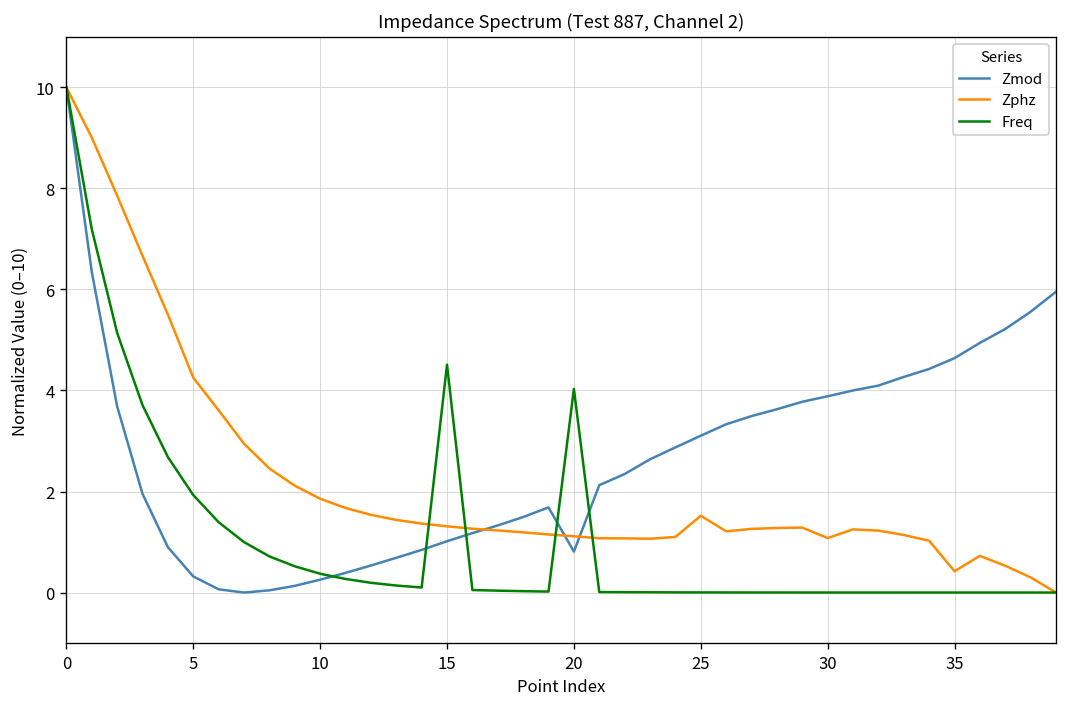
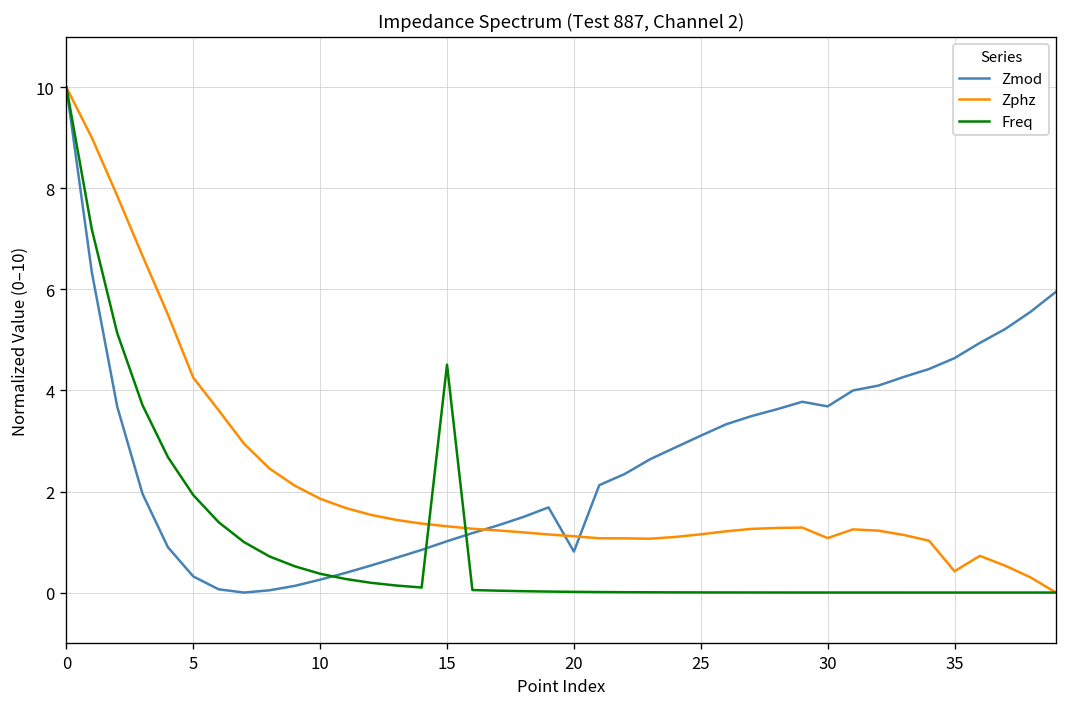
Freq, 20: 4.0 -> 0.0
Zphz, 25: 1.5 -> 1.2
Zmod, 30: 3.9 -> 3.7
